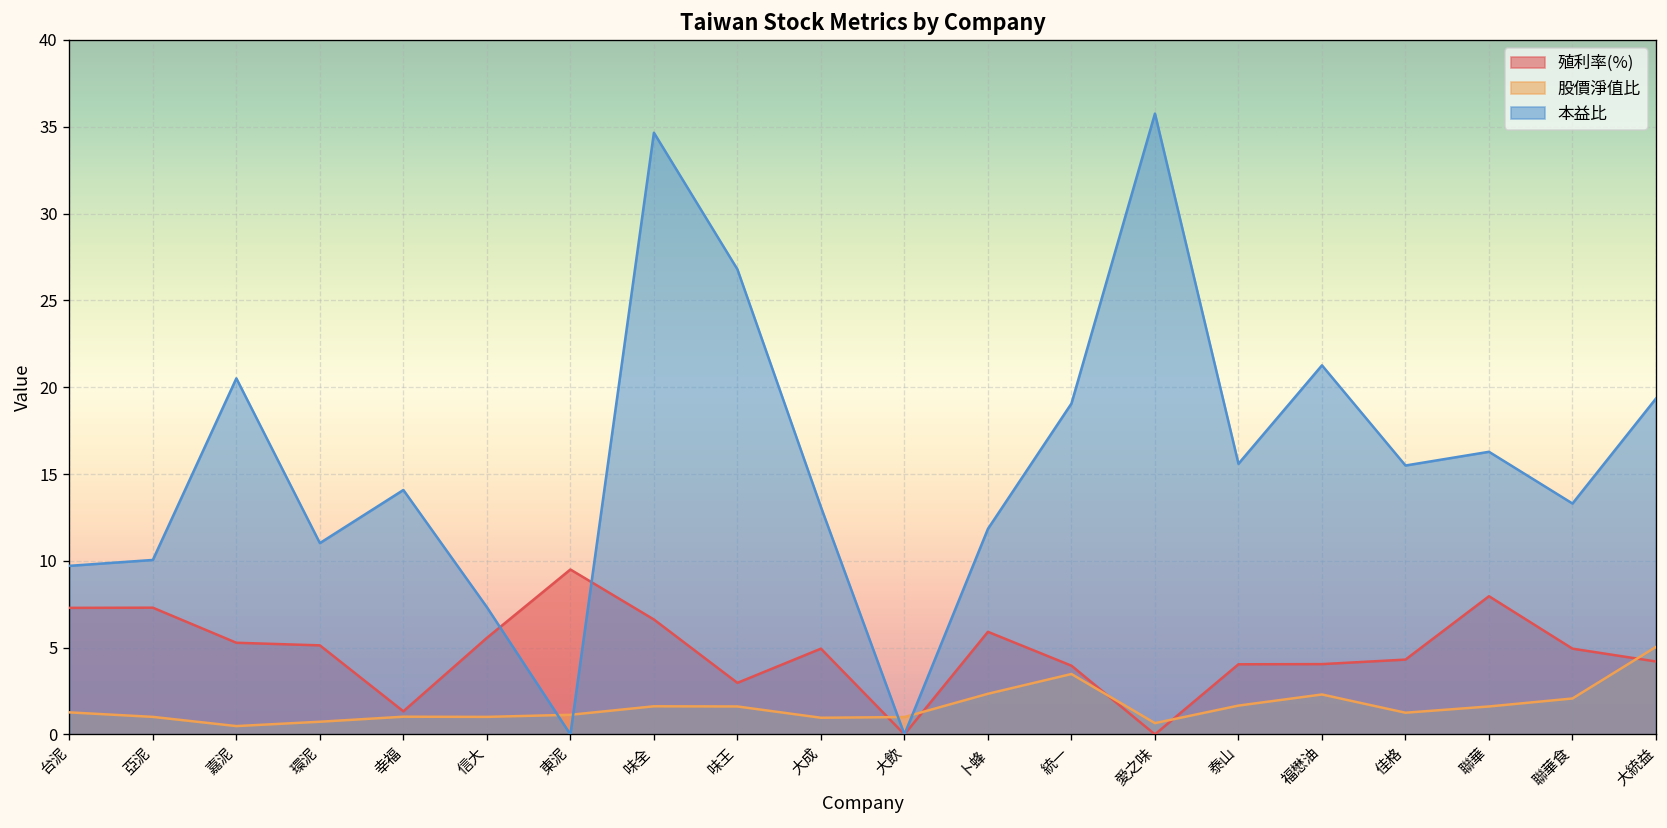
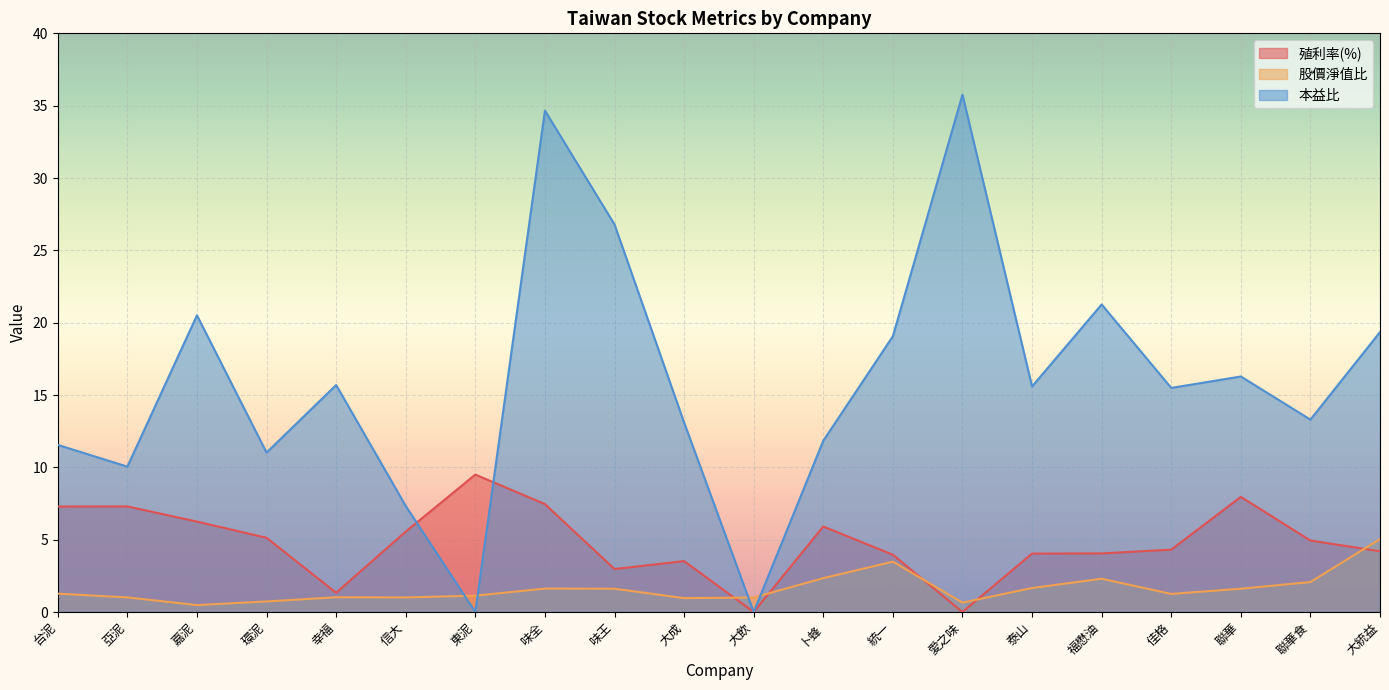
本益比, 台泥: 9.7 -> 11.6
殖利率(%), 嘉泥: 5.3 -> 6.3
本益比, 幸福: 14.1 -> 15.7
殖利率(%), 味全: 6.6 -> 7.5
殖利率(%), 大成: 4.9 -> 3.5
